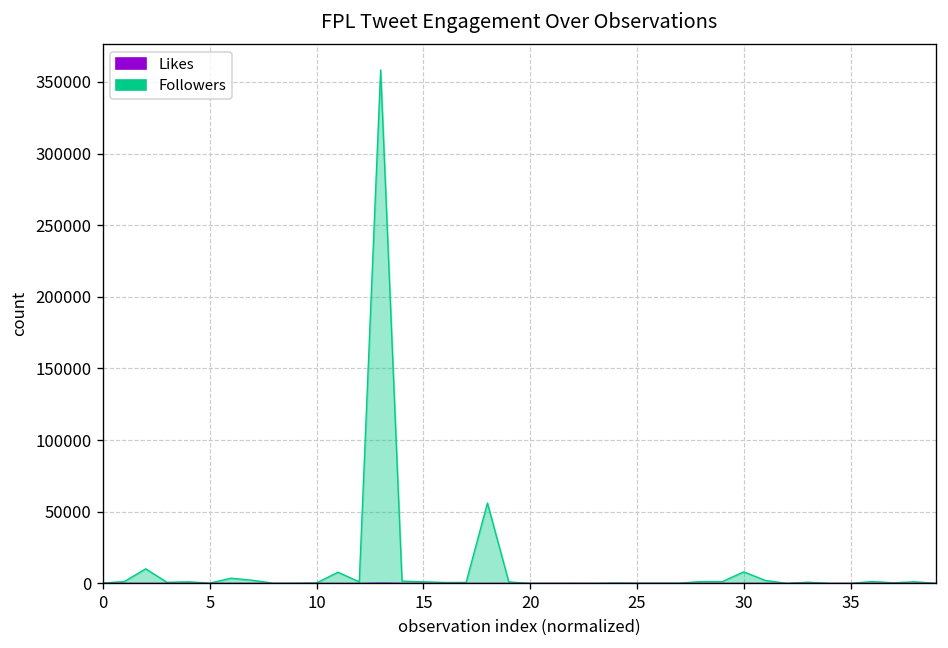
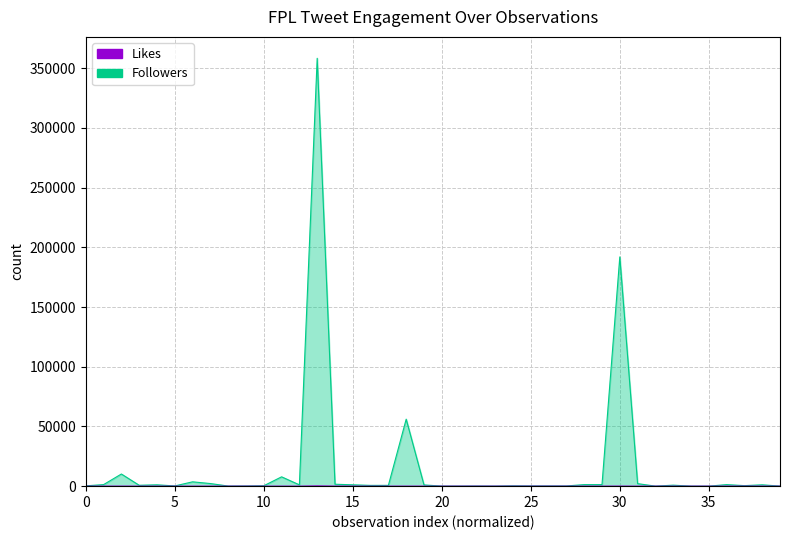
Followers, 30: 8000 -> 192000
